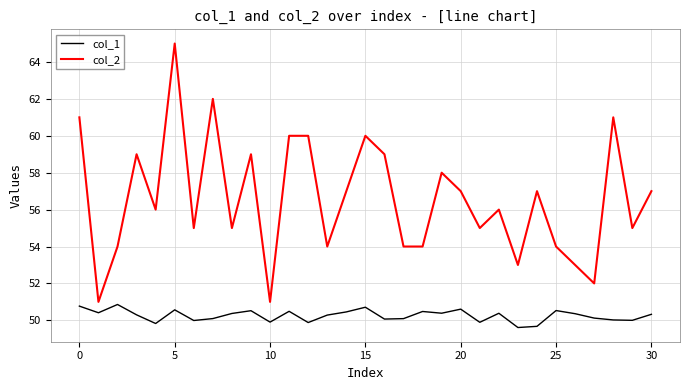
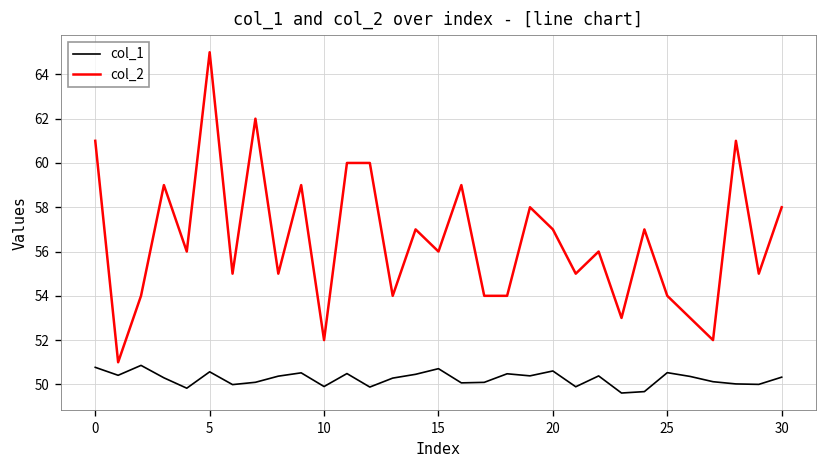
col_2, 10: 51 -> 52
col_2, 15: 60 -> 56
col_2, 30: 57 -> 58
